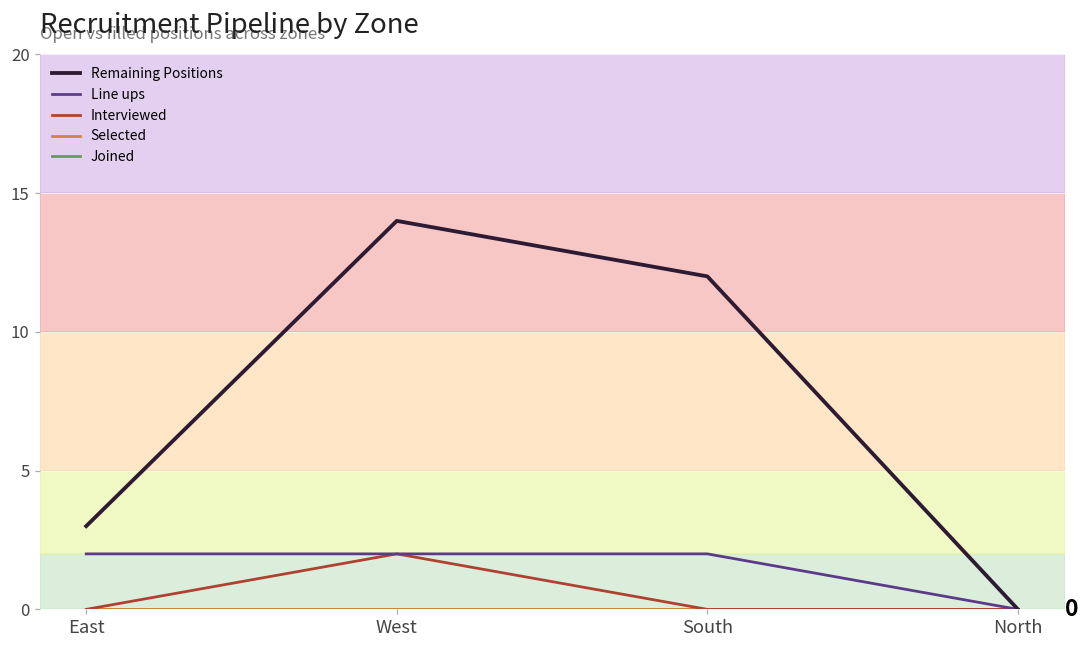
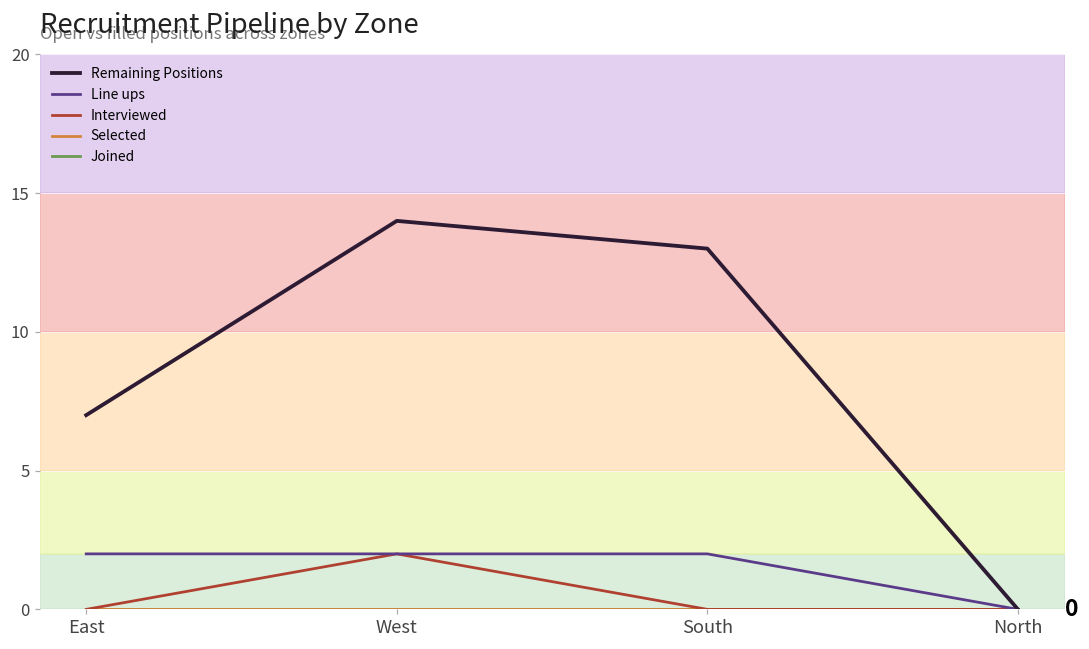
Remaining Positions, East: 3 -> 7
Remaining Positions, South: 12 -> 13
